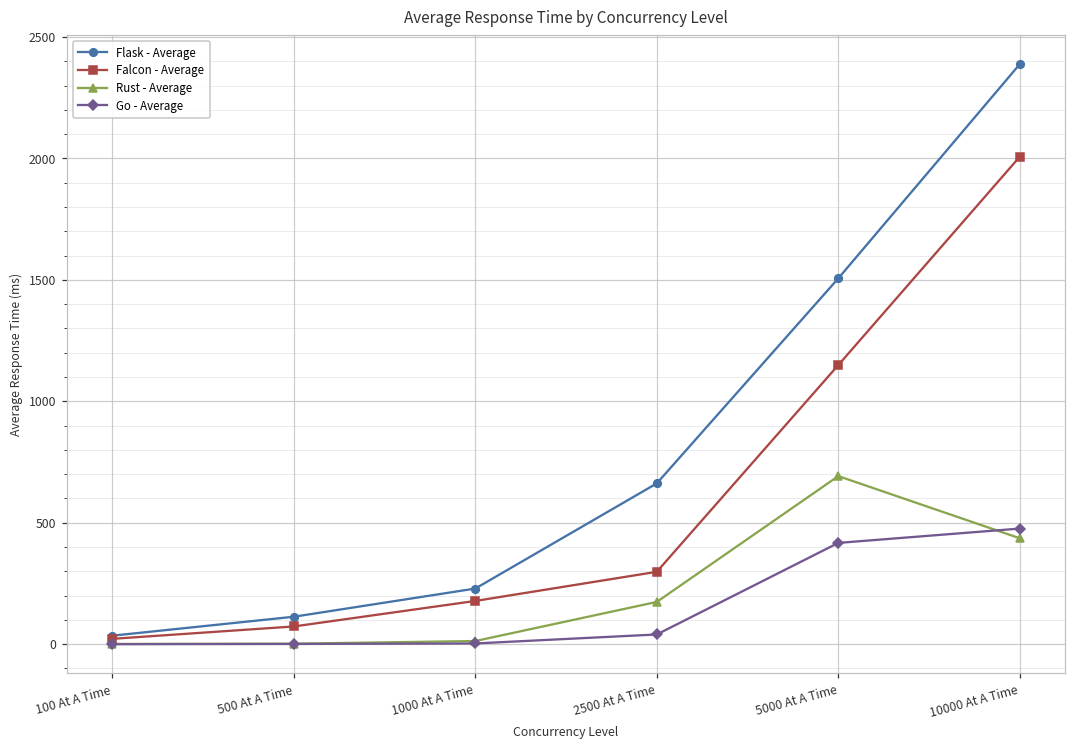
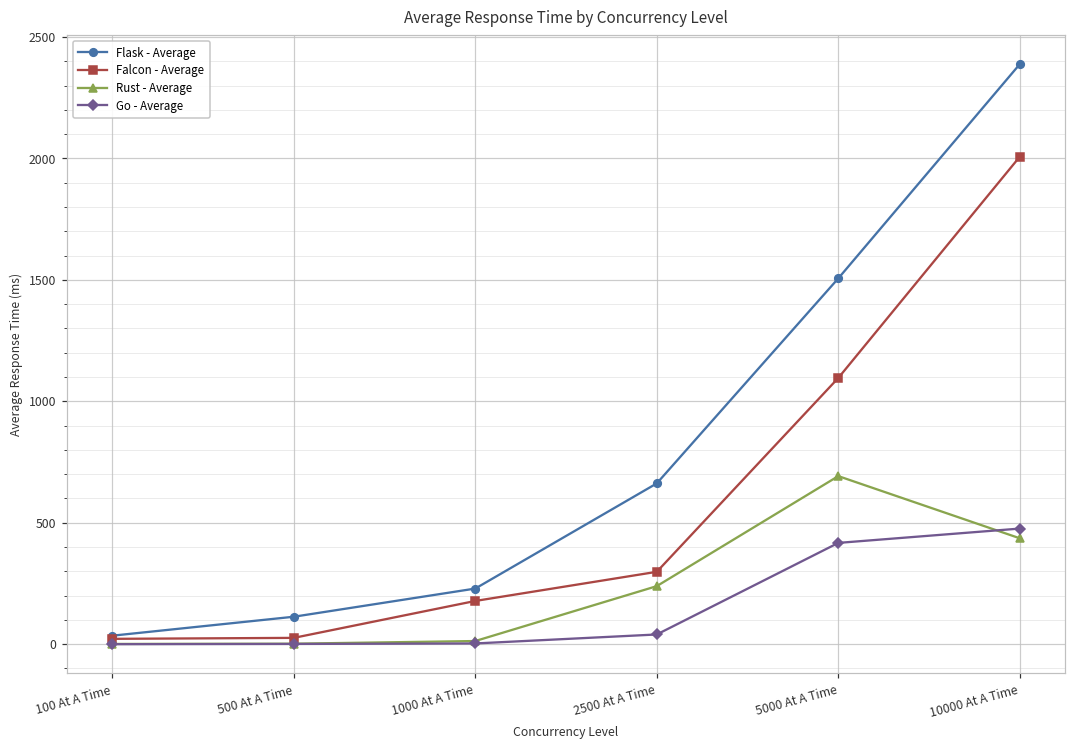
Falcon - Average, 500 At A Time: 70 -> 30
Rust - Average, 2500 At A Time: 170 -> 240
Falcon - Average, 5000 At A Time: 1150 -> 1100
